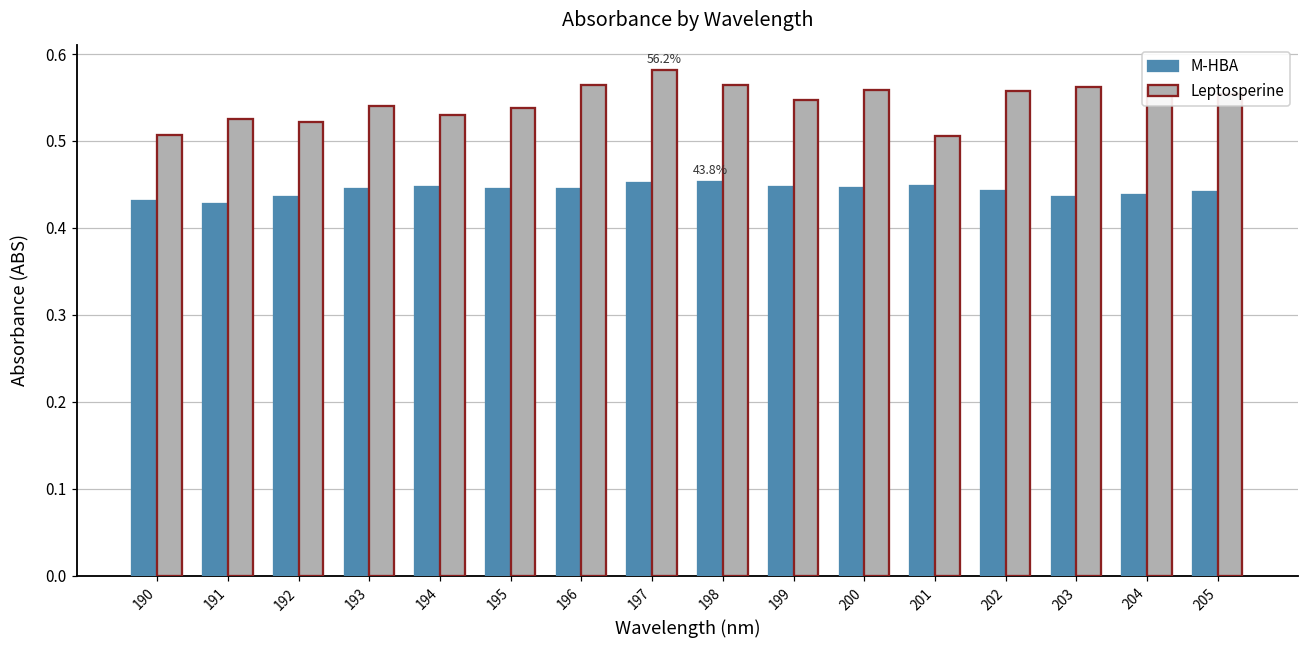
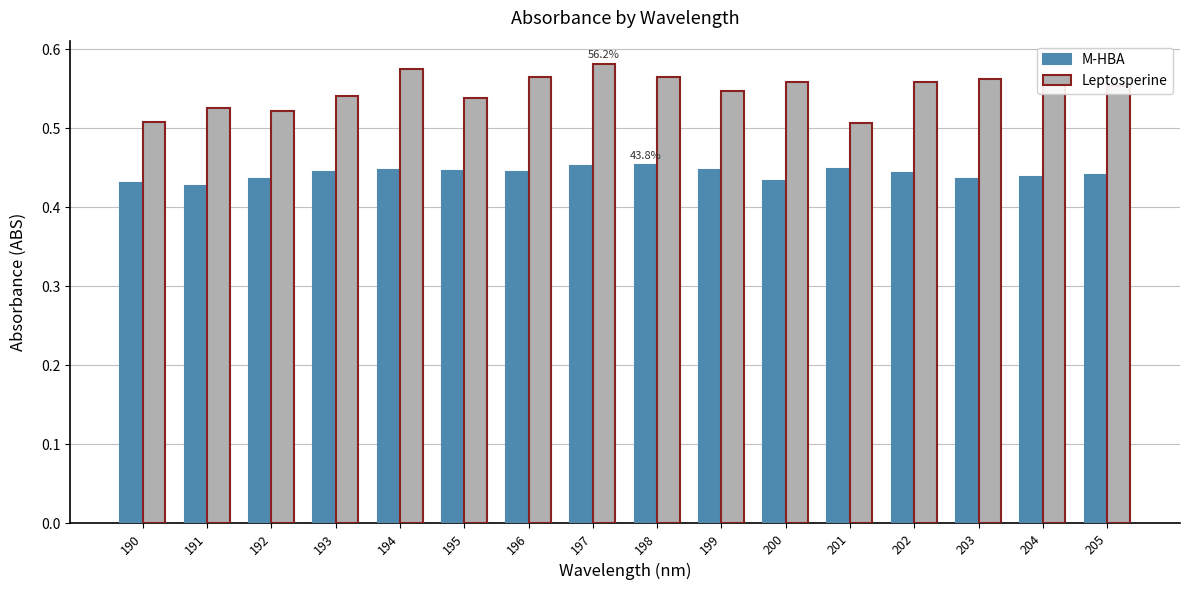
Leptosperine, 194: 0.53 -> 0.57
M-HBA, 200: 0.45 -> 0.43
